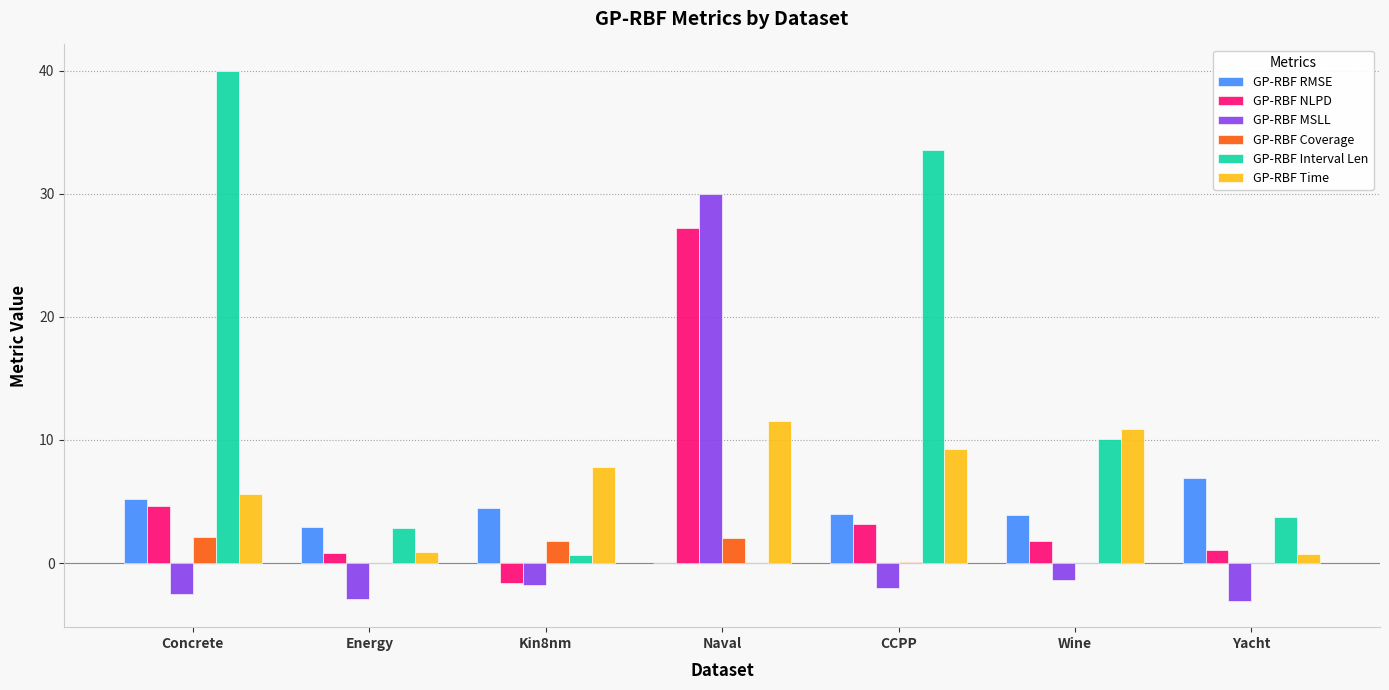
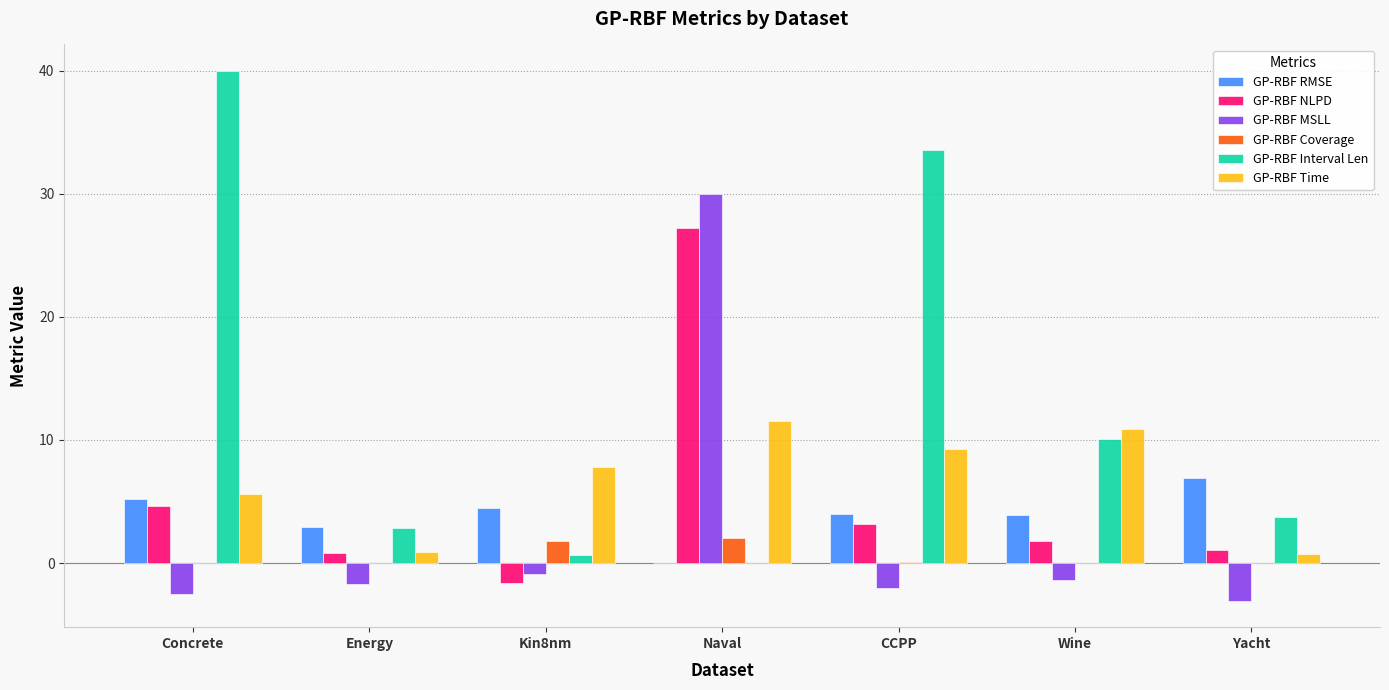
GP-RBF Coverage, Concrete: 2.1 -> 0.0
GP-RBF MSLL, Energy: -2.9 -> -1.7
GP-RBF MSLL, Kin8nm: -1.8 -> -0.9
